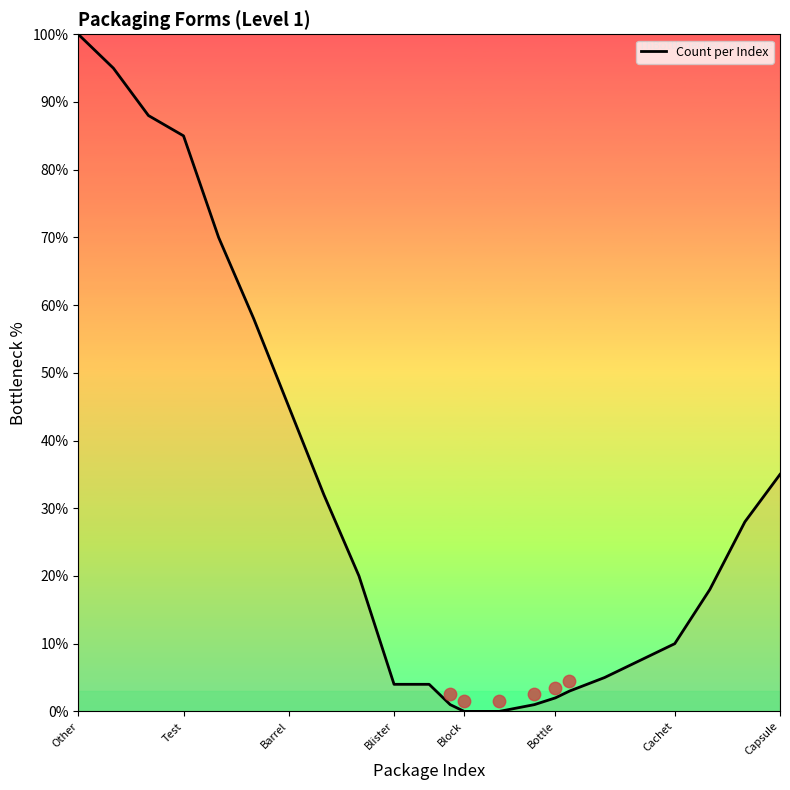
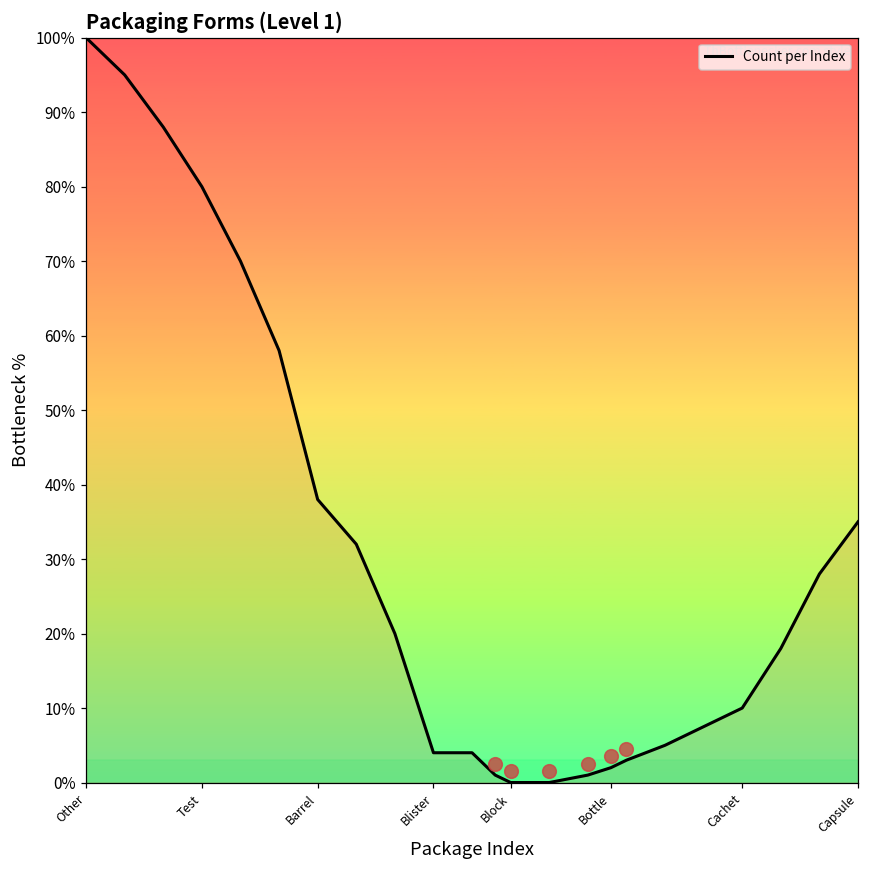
Count per Index, Test: 85% -> 80%
Count per Index, Barrel: 45% -> 38%
